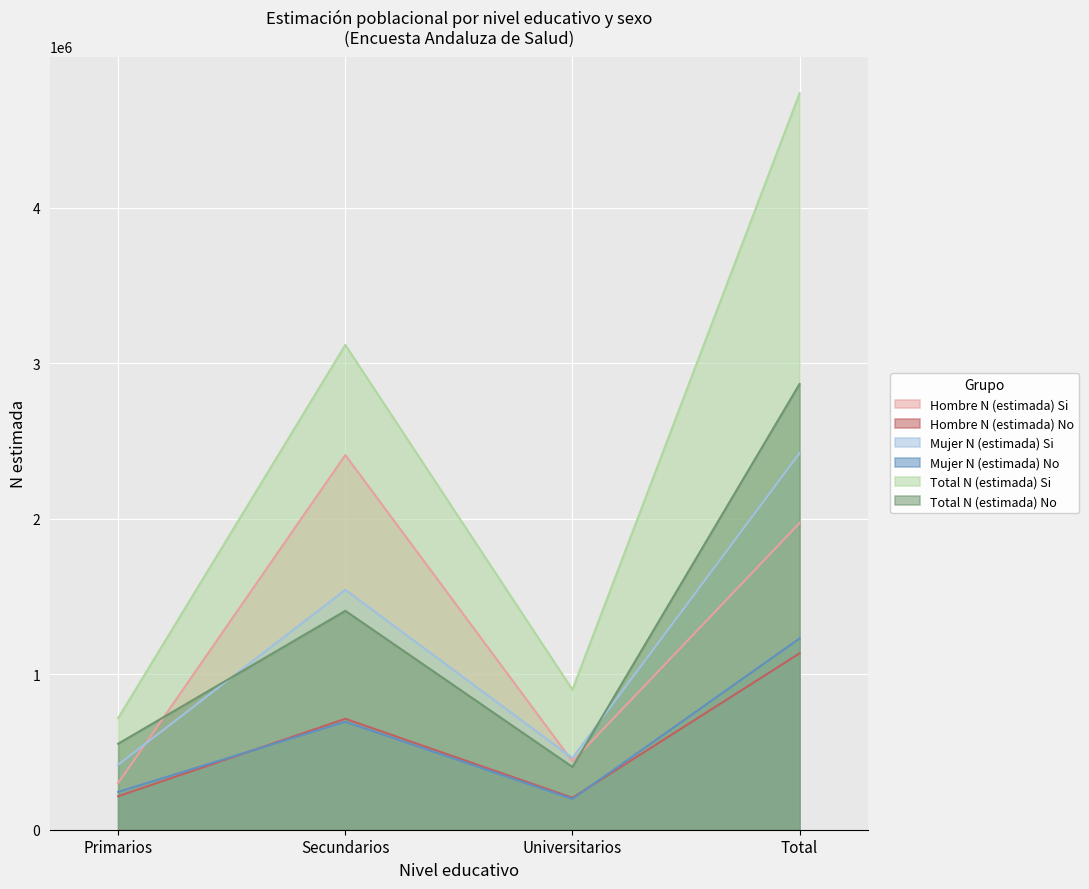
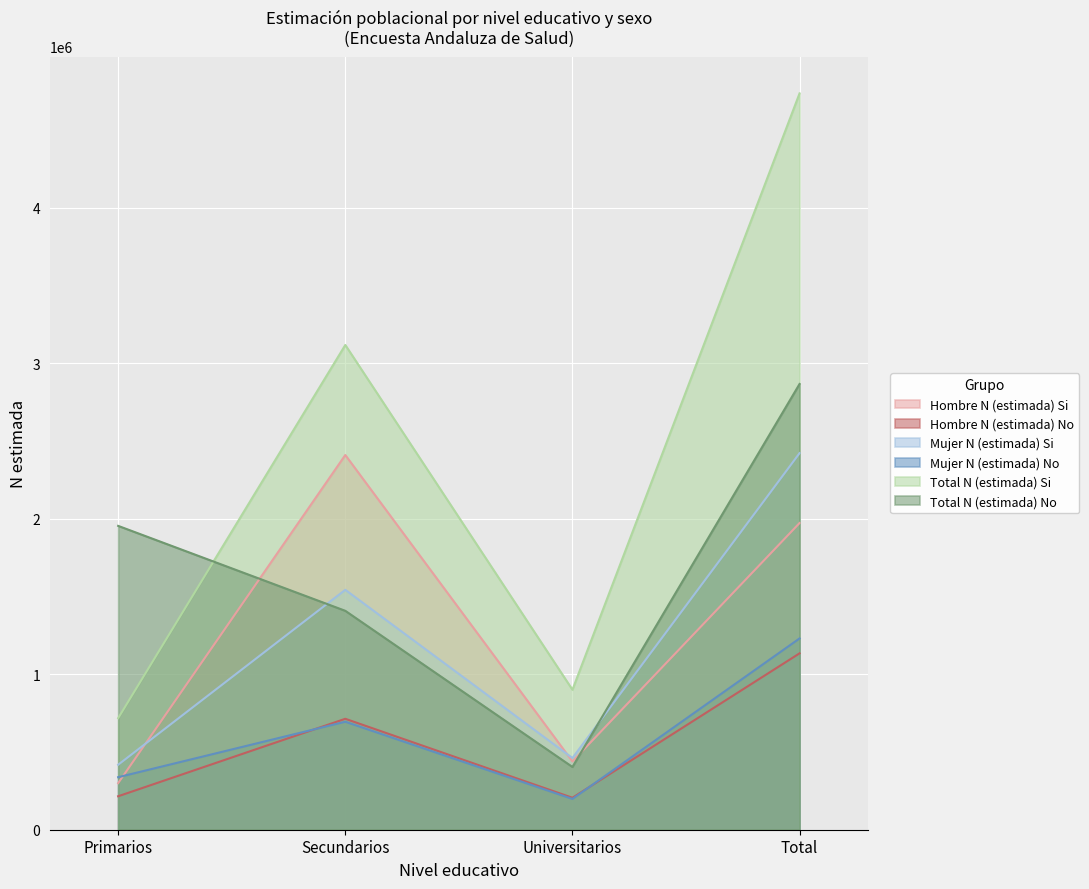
Mujer N (estimada) No, Primarios: 240000 -> 340000
Total N (estimada) No, Primarios: 550000 -> 1950000
